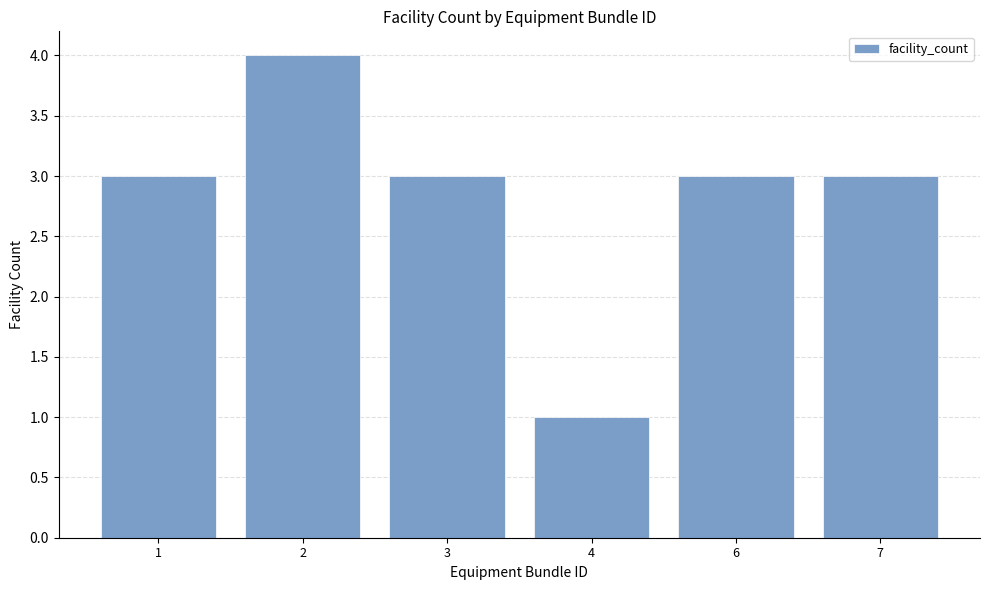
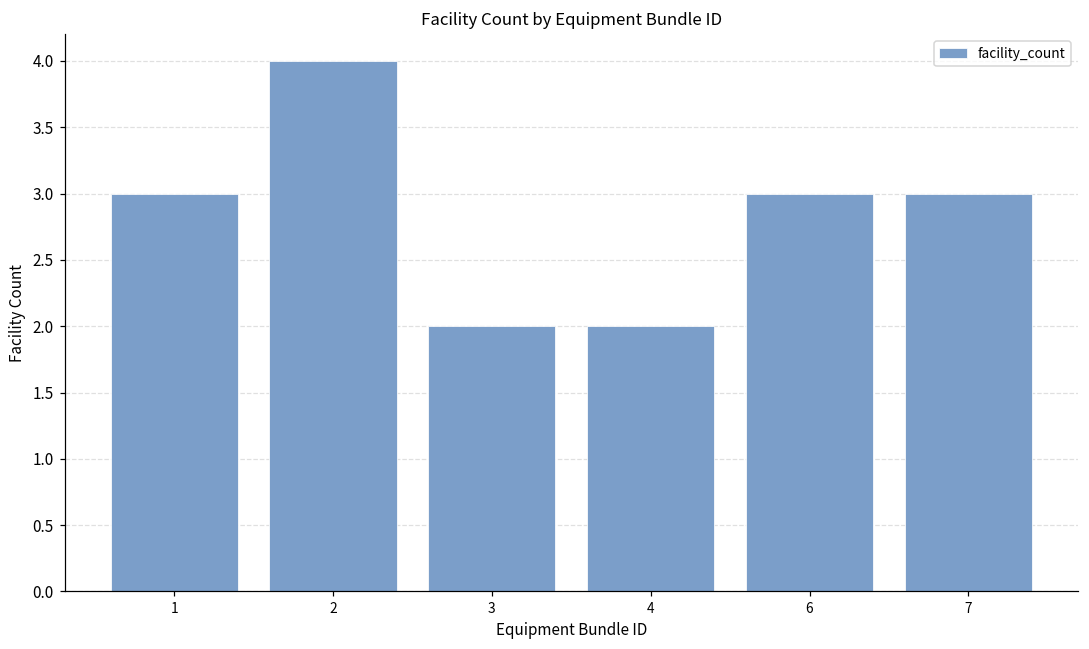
3: 3 -> 2
4: 1 -> 2
